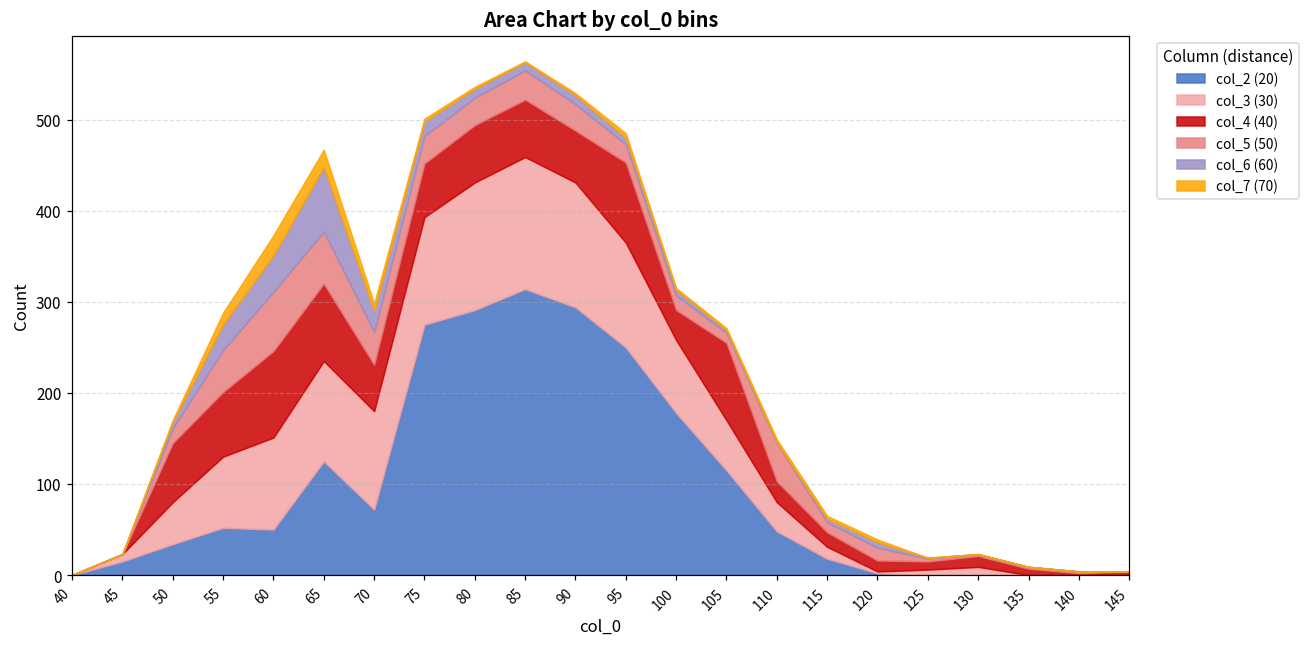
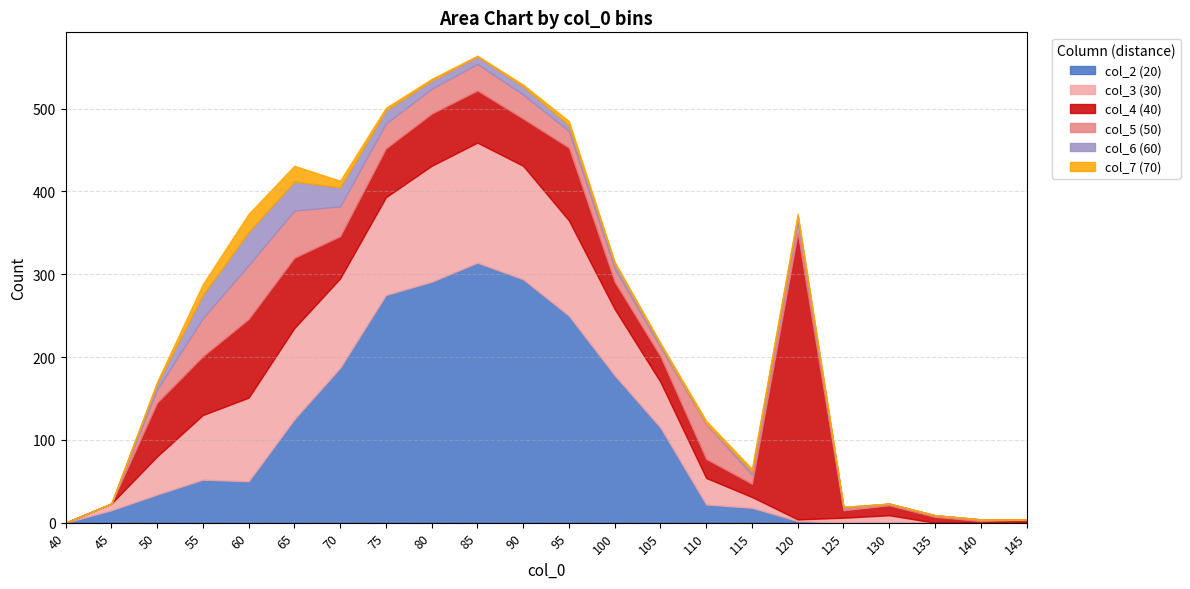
col_6 (60), 65: 70 -> 40
col_2 (20), 70: 70 -> 190
col_4 (40), 105: 90 -> 30
col_2 (20), 110: 50 -> 20
col_4 (40), 120: 10 -> 350
